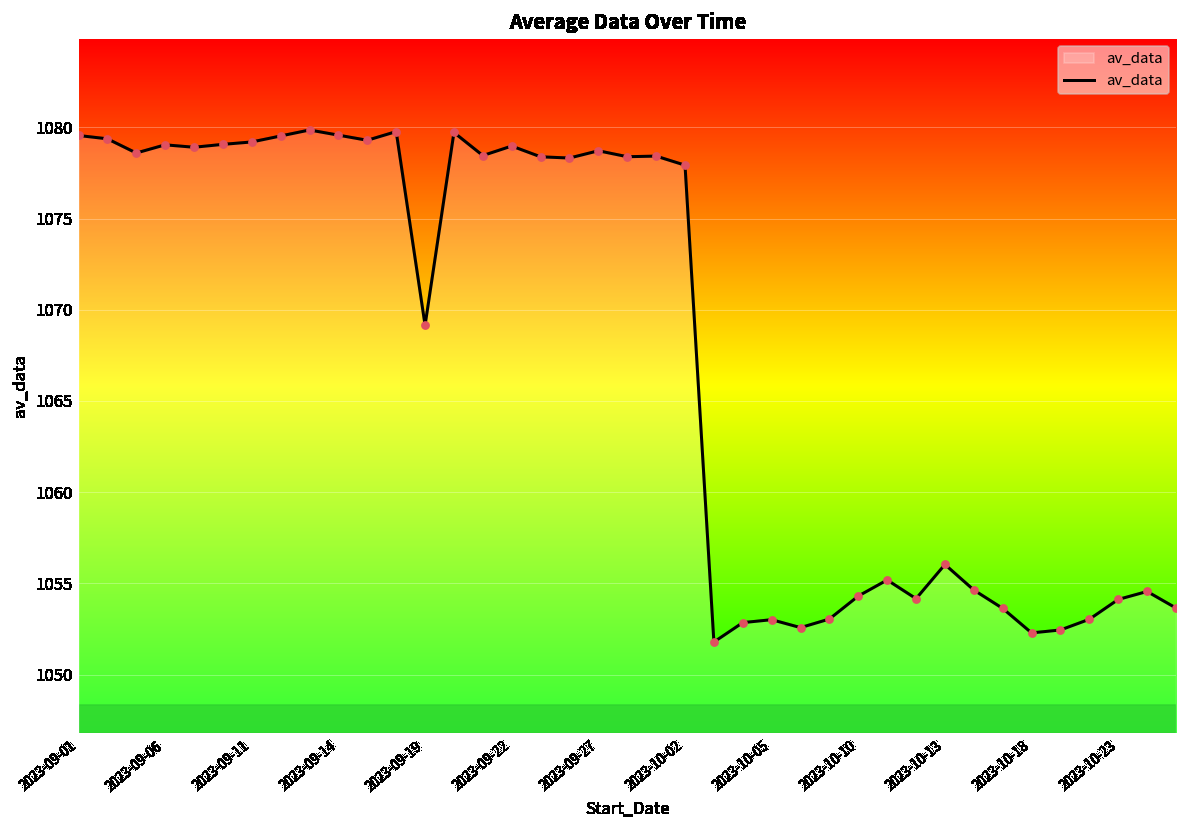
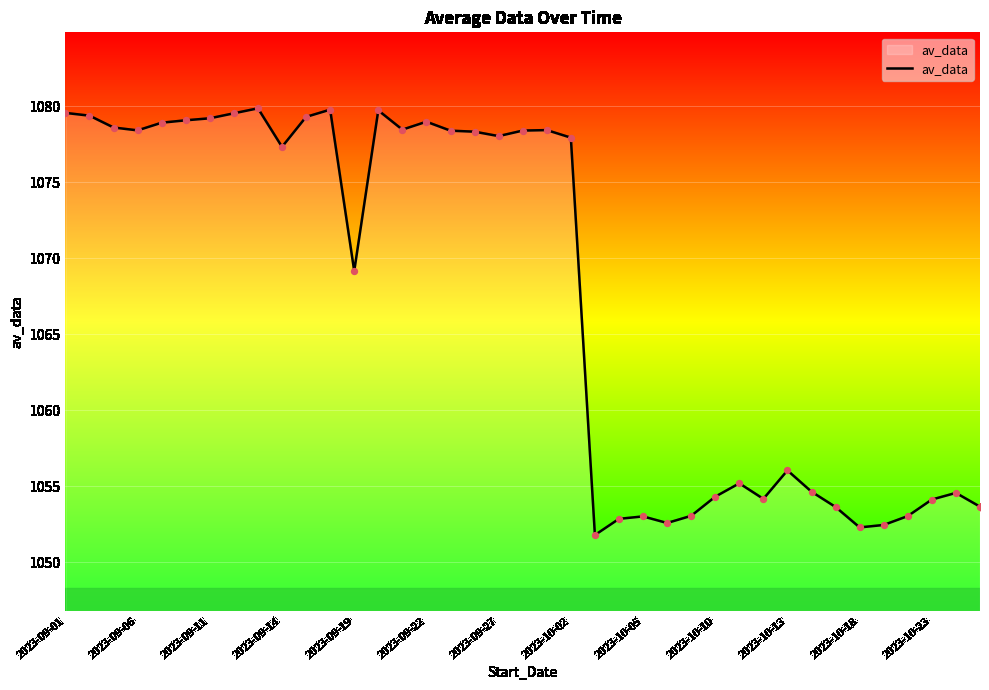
2023-09-06: 1079.0 -> 1078.4
2023-09-14: 1079.6 -> 1077.3
2023-09-27: 1078.7 -> 1078.0
